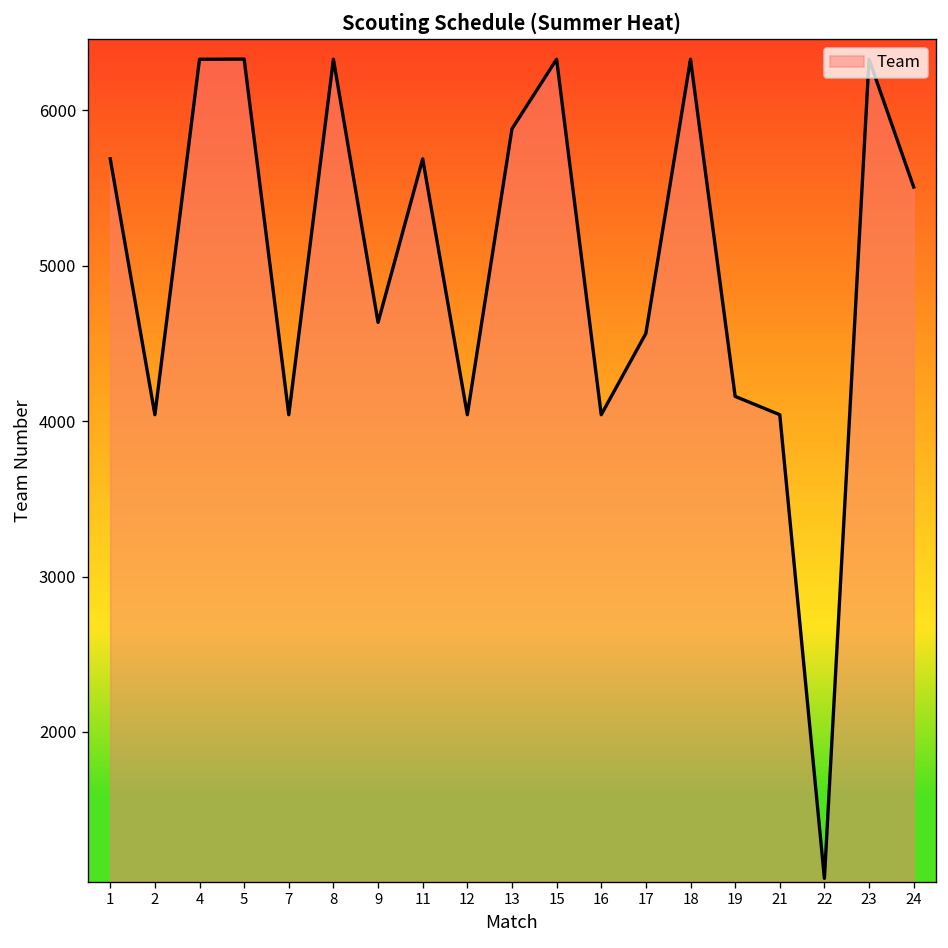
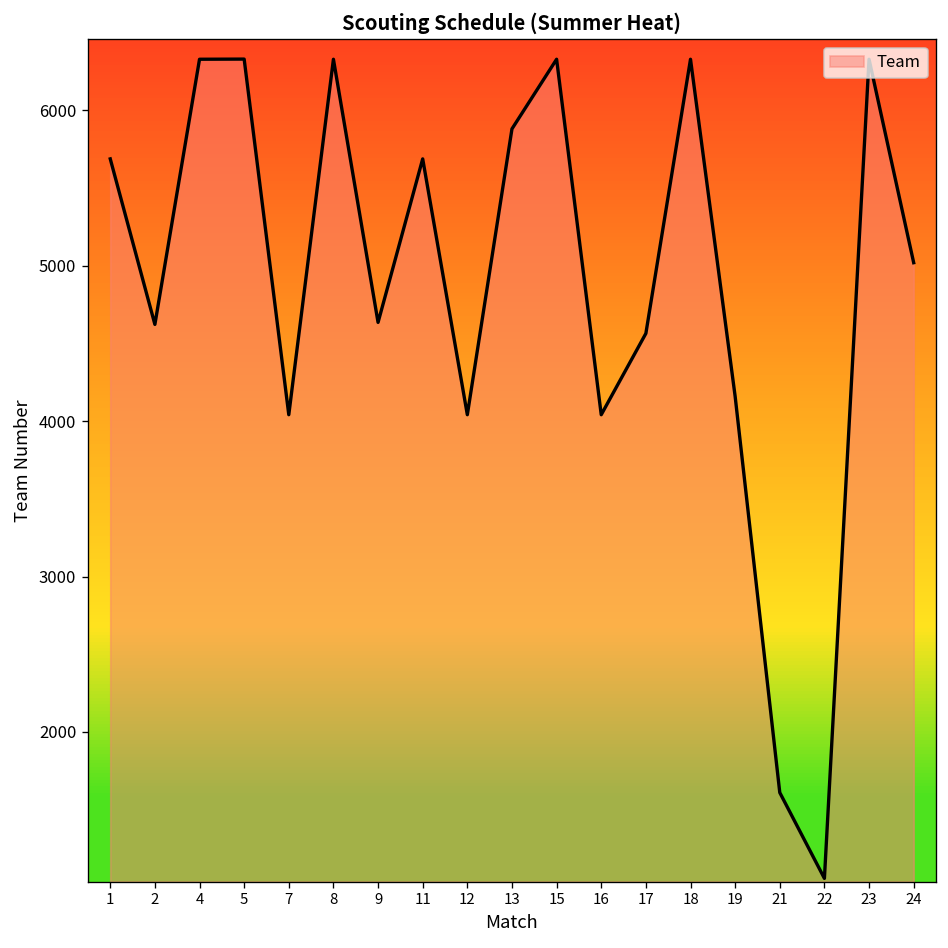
2: 4040 -> 4620
21: 4040 -> 1610
24: 5510 -> 5020
